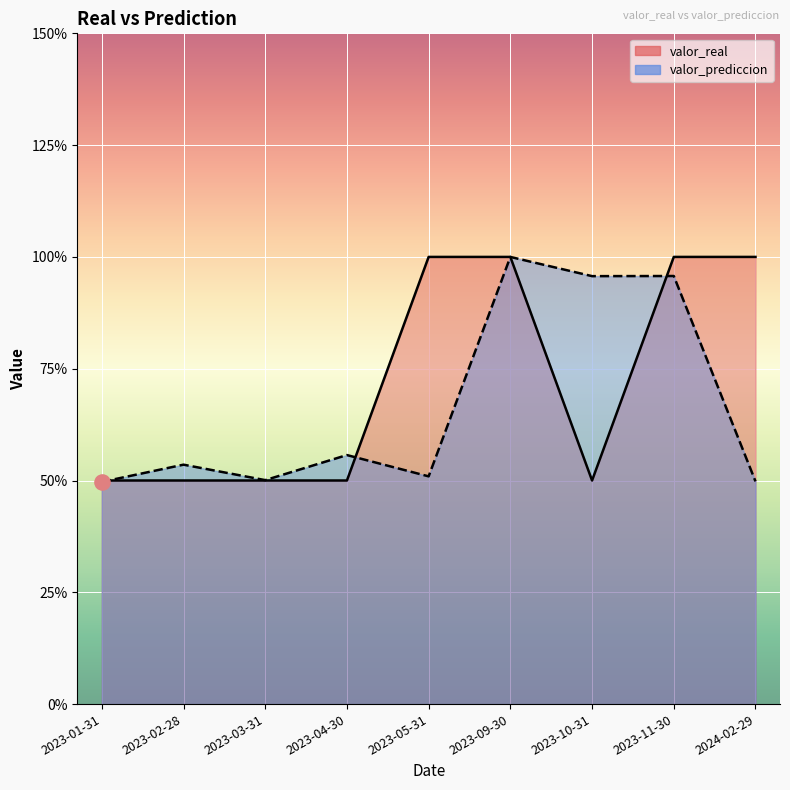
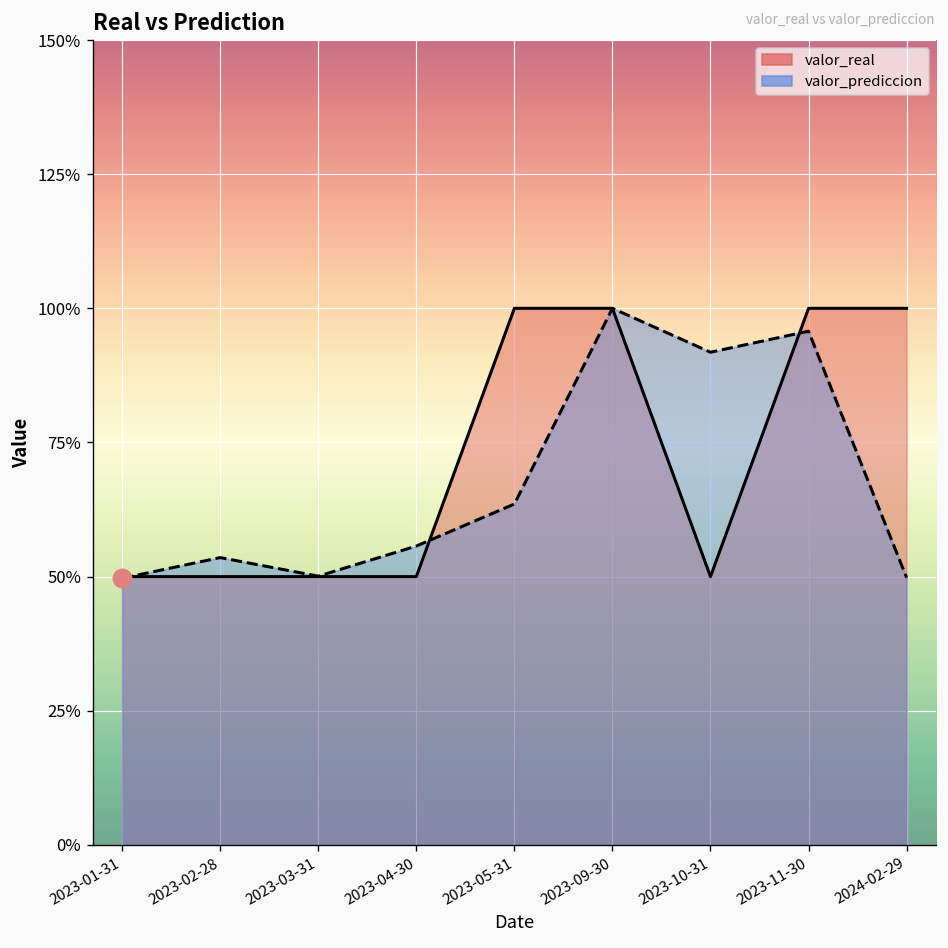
valor_prediccion, 2023-05-31: 51% -> 64%
valor_prediccion, 2023-10-31: 96% -> 92%
